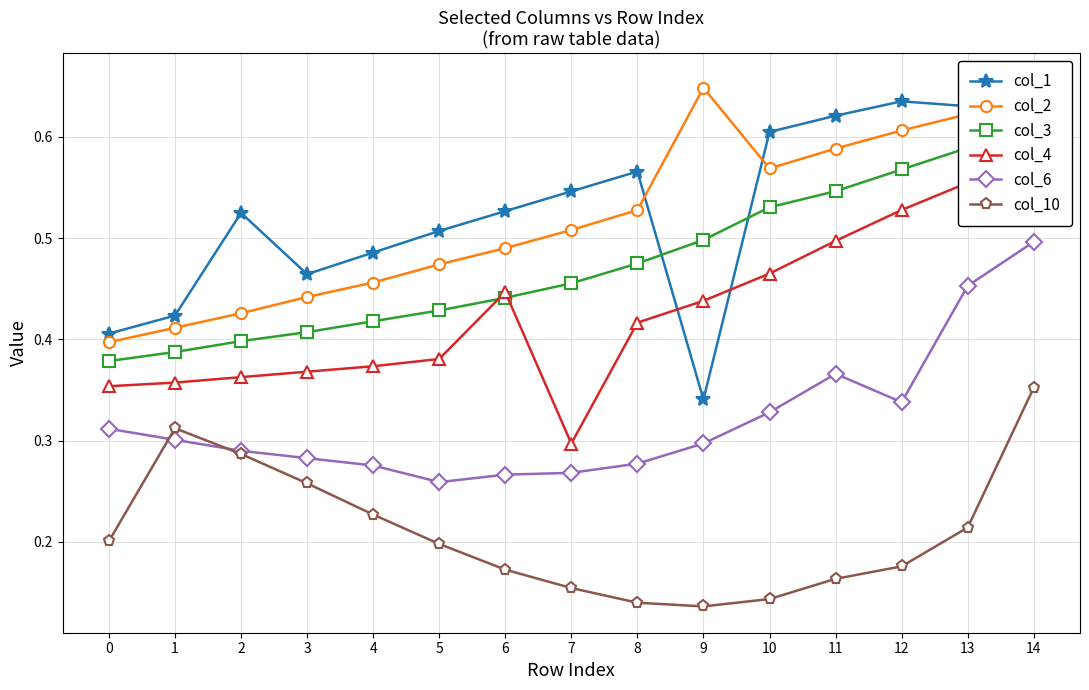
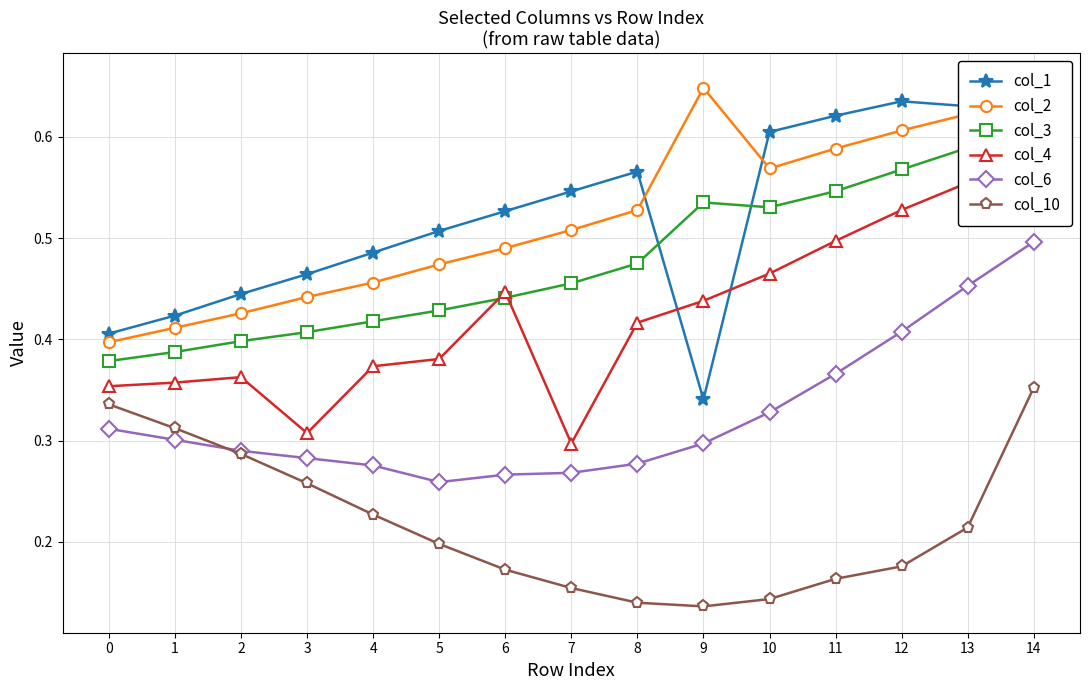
col_10, 0: 0.201 -> 0.336
col_1, 2: 0.525 -> 0.445
col_4, 3: 0.368 -> 0.307
col_3, 9: 0.498 -> 0.535
col_6, 12: 0.338 -> 0.408
